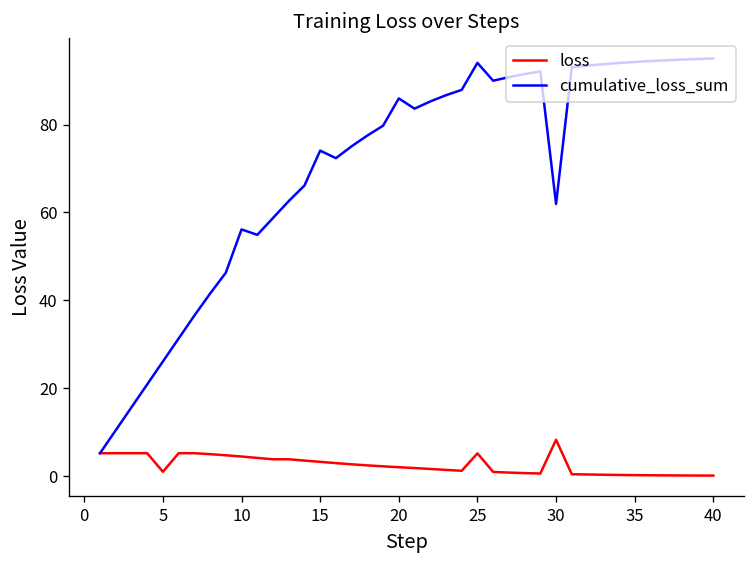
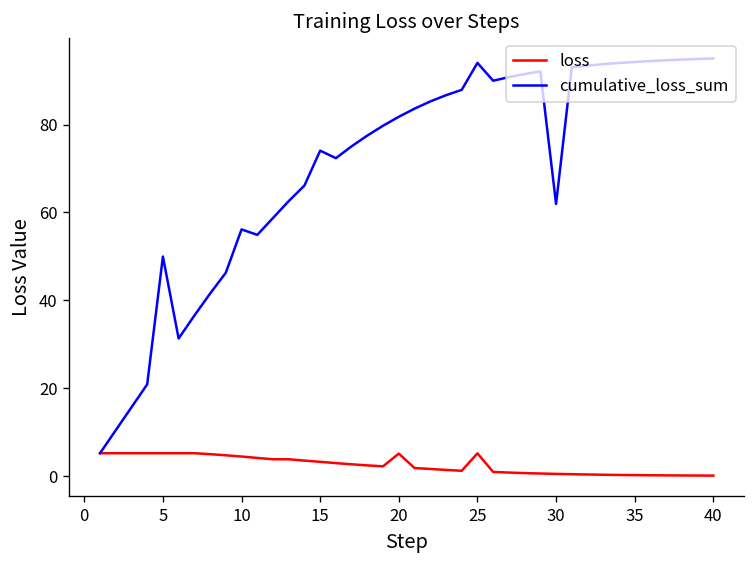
loss, 5: 1 -> 5
cumulative_loss_sum, 5: 26 -> 50
loss, 20: 2 -> 5
cumulative_loss_sum, 20: 86 -> 82
loss, 30: 8 -> 1
